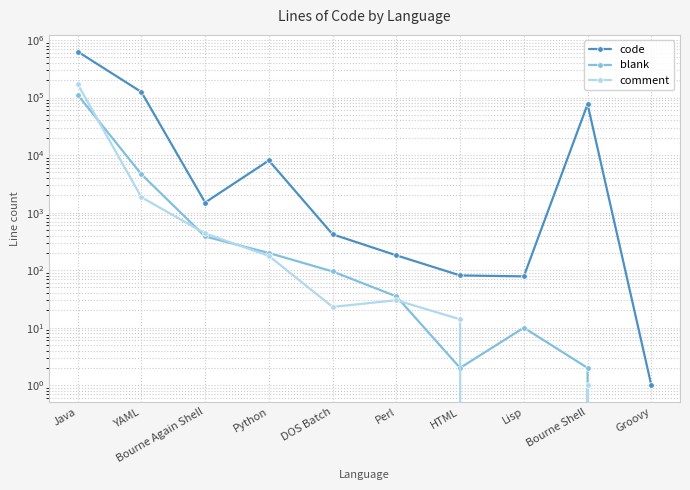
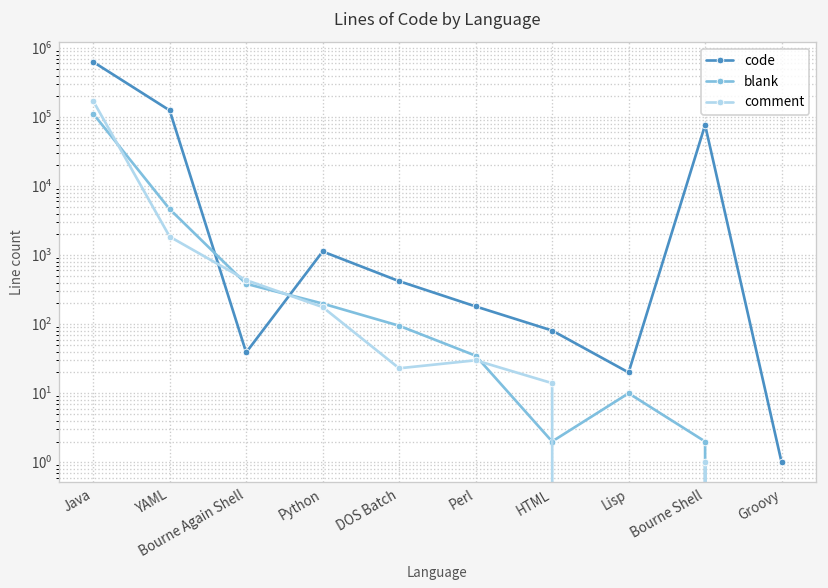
code, Bourne Again Shell: 1500 -> 40
code, Python: 8000 -> 1100
code, Lisp: 80 -> 20
